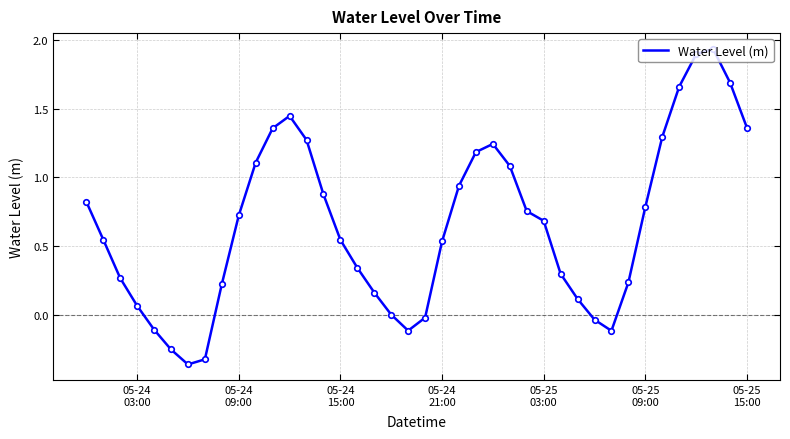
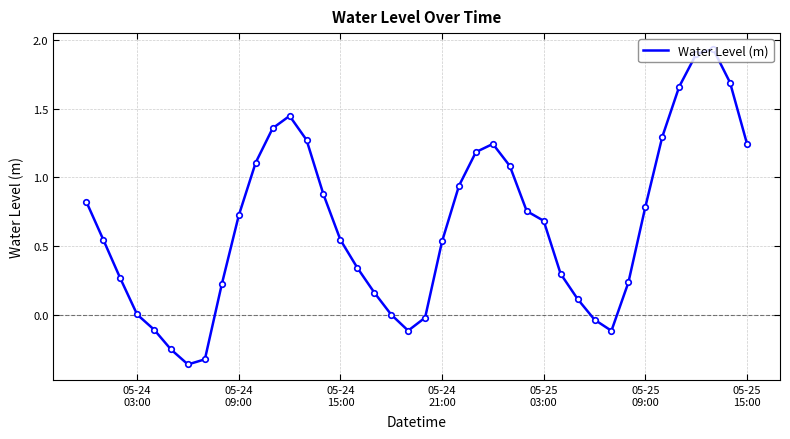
05-24 03:00: 0.06 -> 0.00
05-25 15:00: 1.36 -> 1.24
